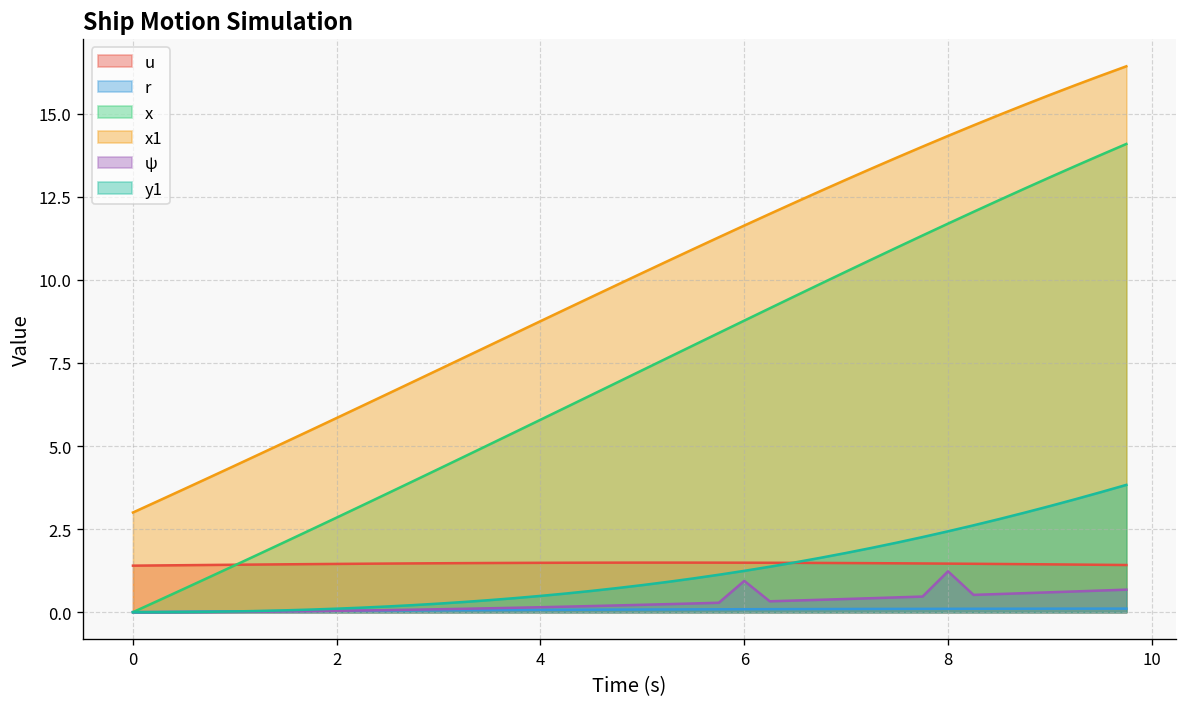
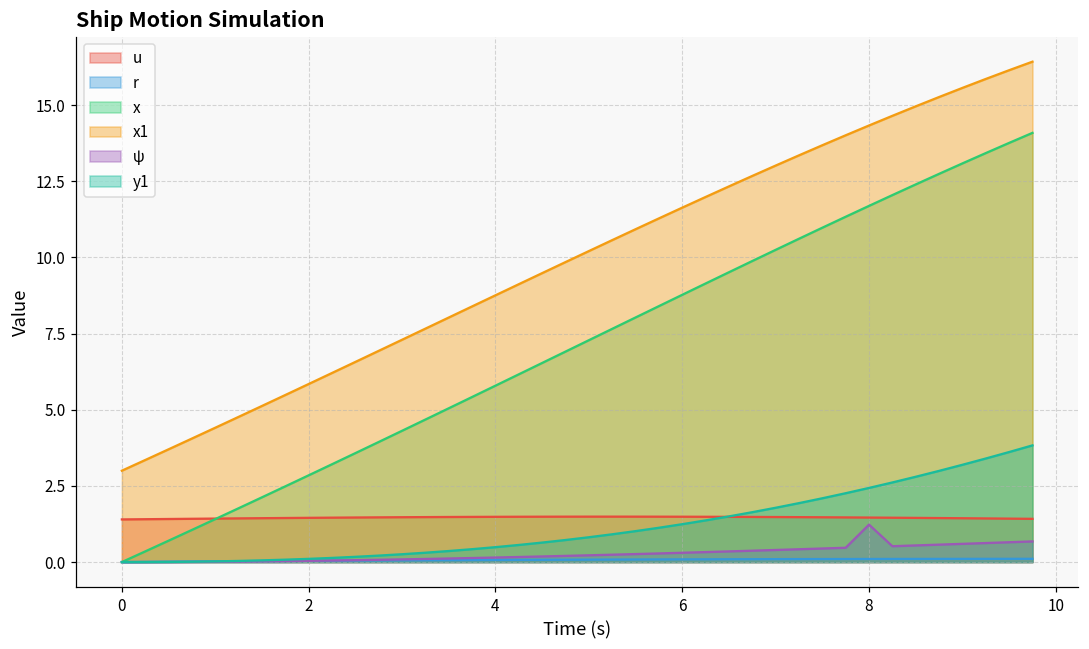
ψ, 6: 0.9 -> 0.3
